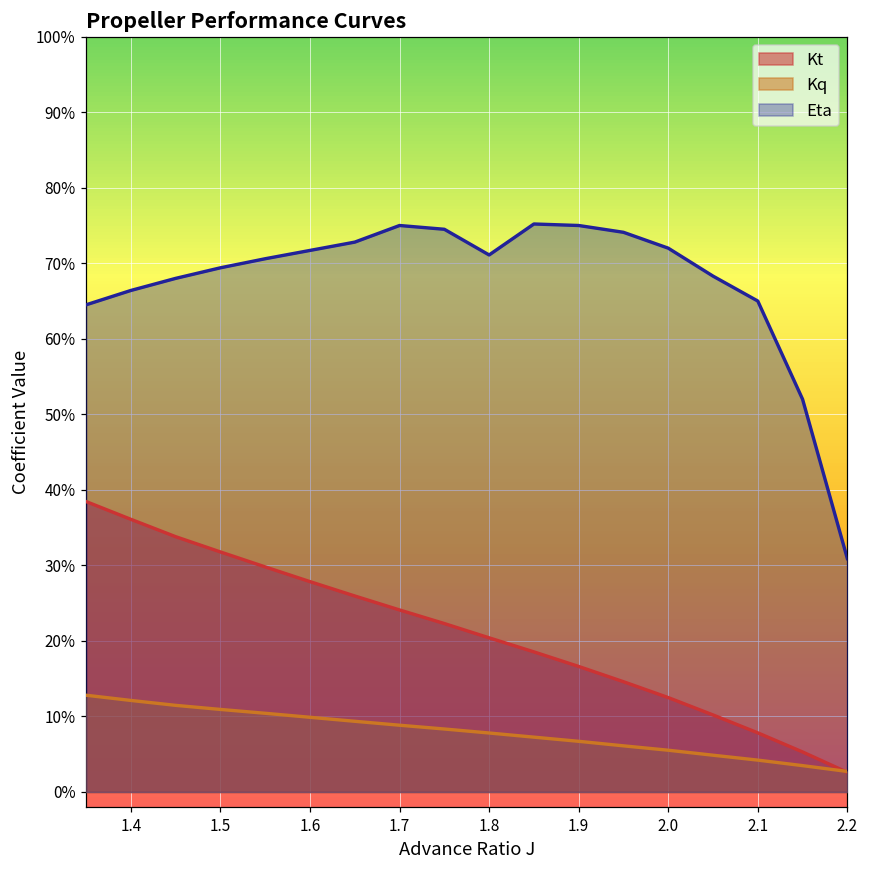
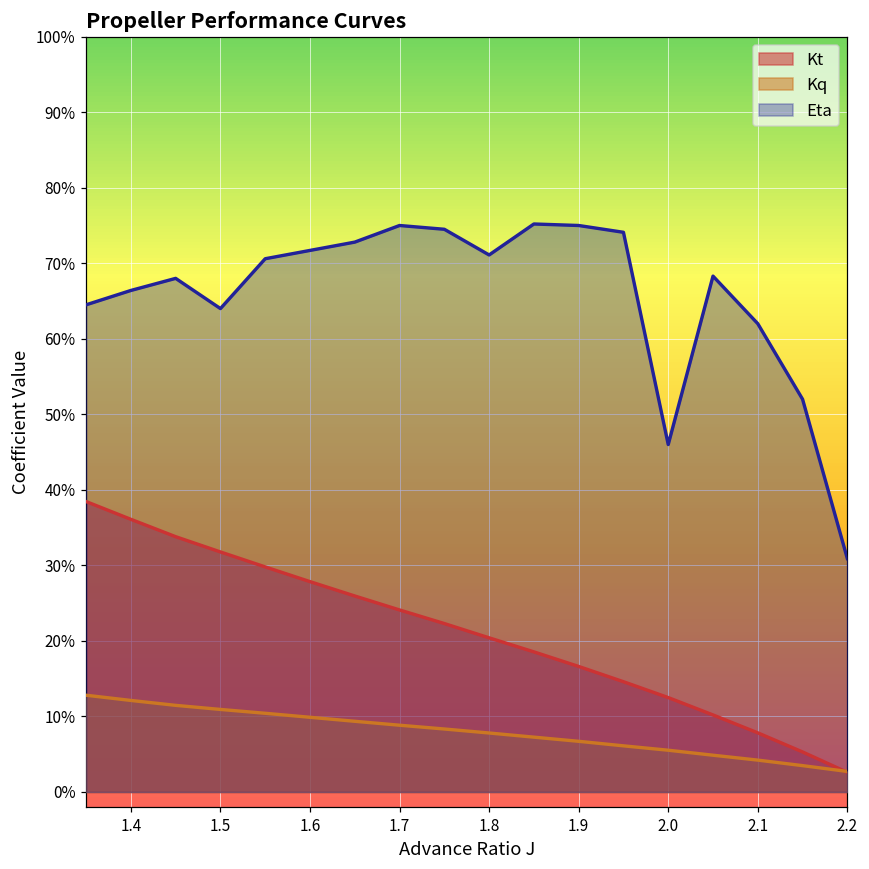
Eta, 1.5: 69% -> 64%
Eta, 2.0: 72% -> 46%
Eta, 2.1: 65% -> 62%
